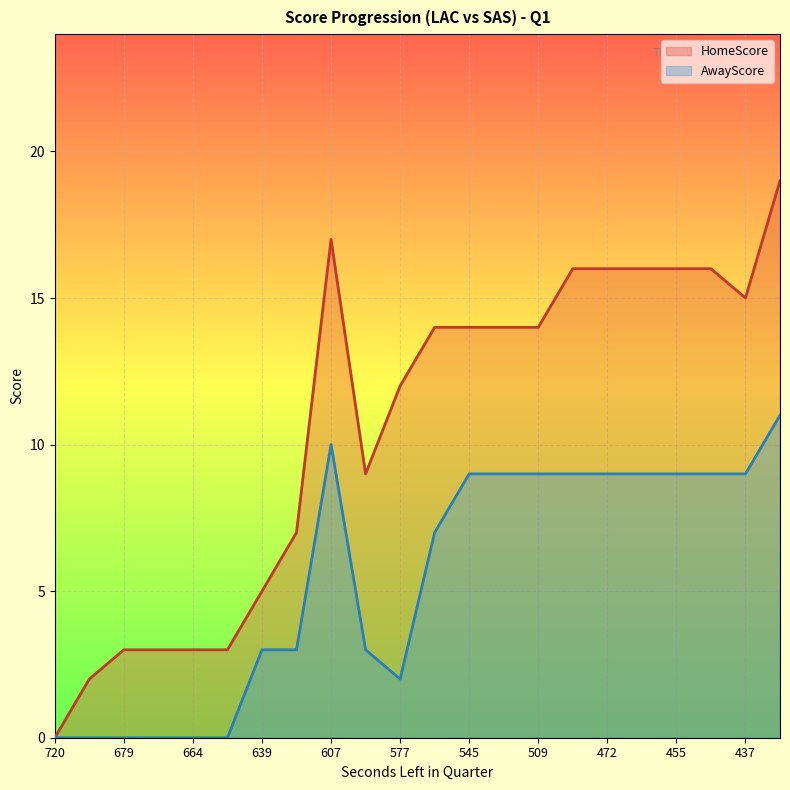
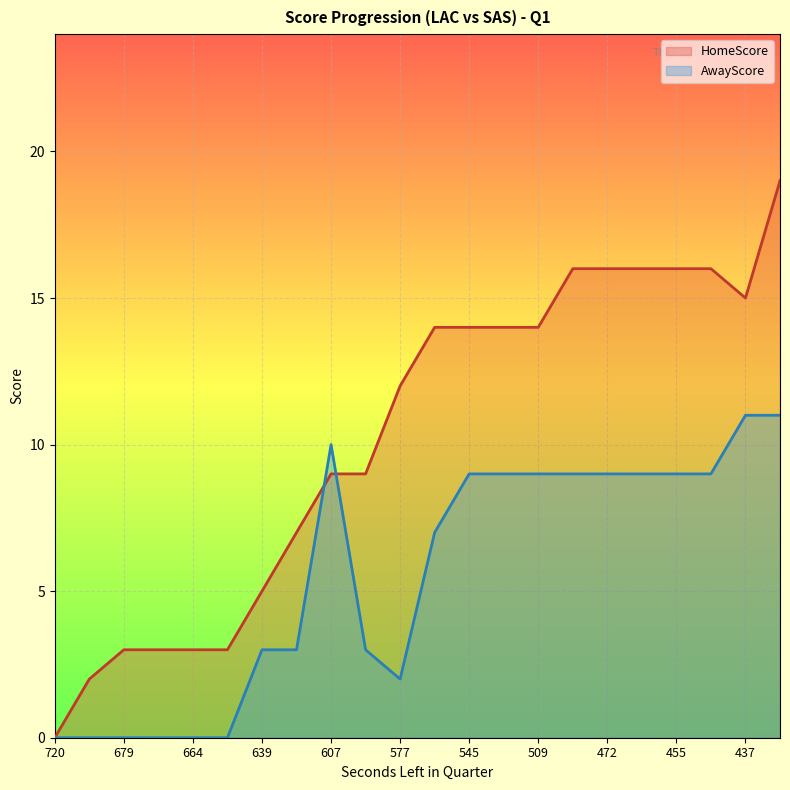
HomeScore, 607: 17 -> 9
AwayScore, 437: 9 -> 11
